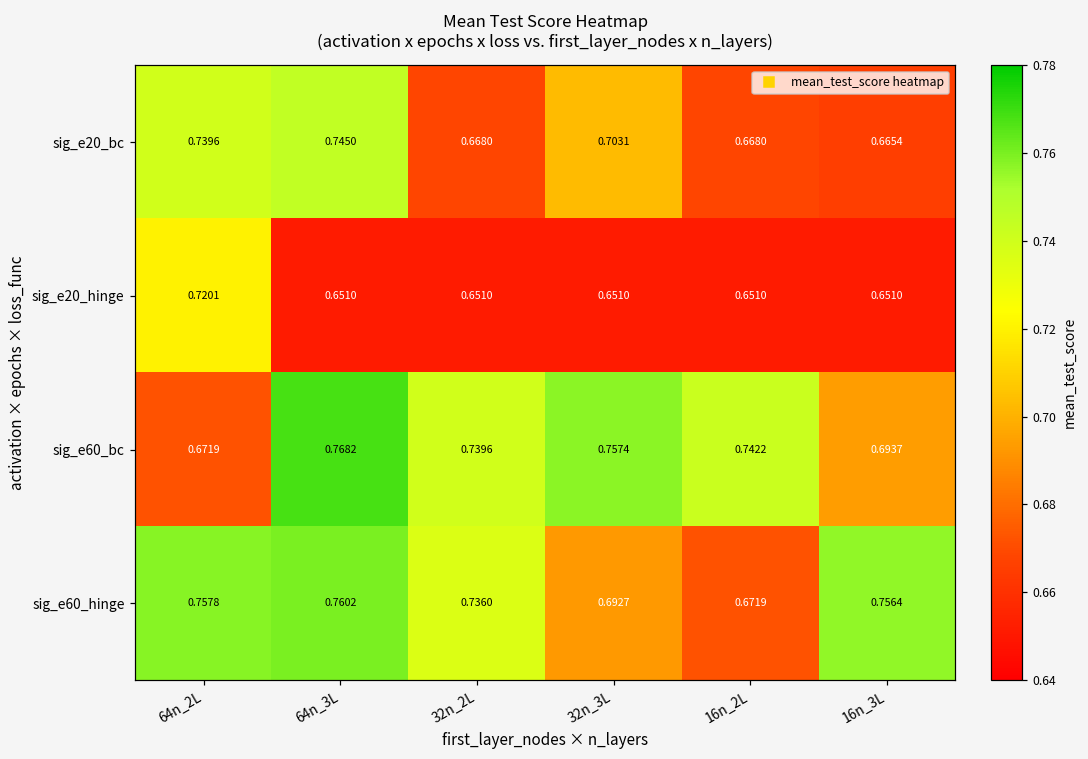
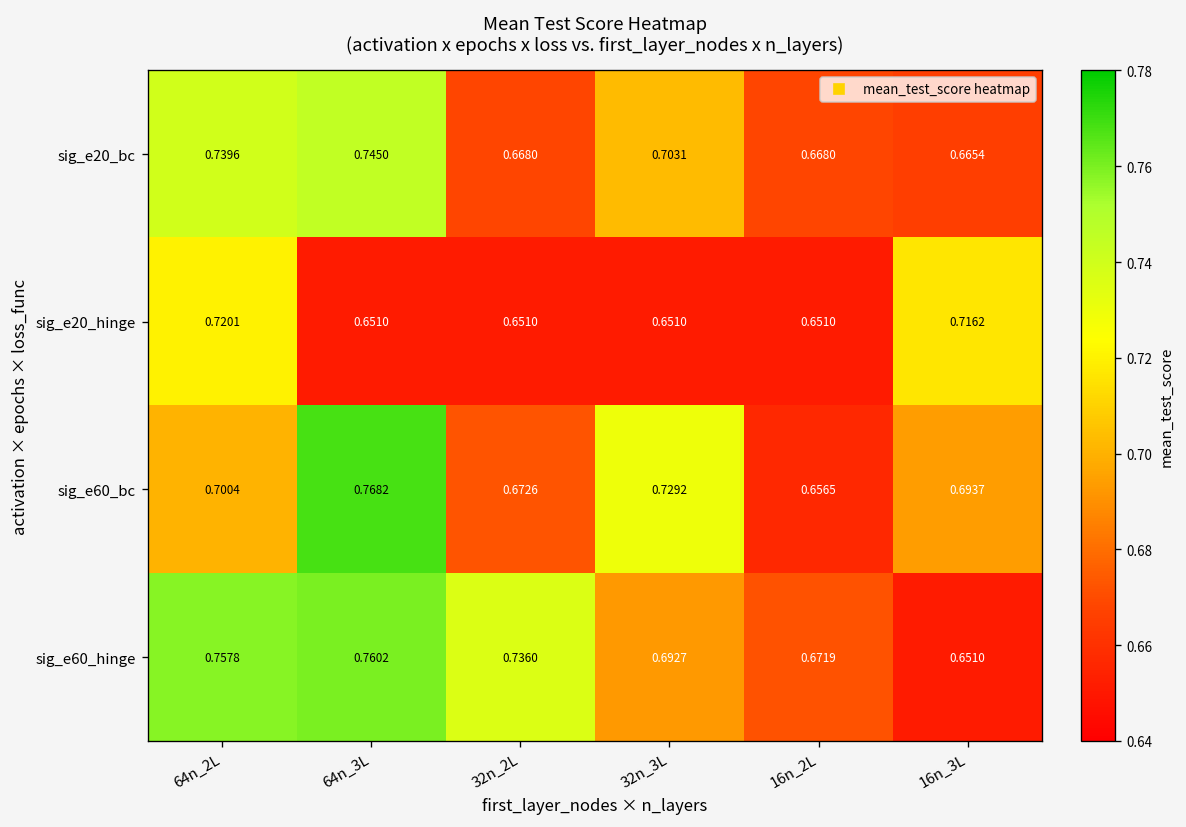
sig_e20_hinge, 16n_3L: 0.6510 -> 0.7162
sig_e60_bc, 64n_2L: 0.6719 -> 0.7004
sig_e60_bc, 32n_2L: 0.7396 -> 0.6726
sig_e60_bc, 32n_3L: 0.7574 -> 0.7292
sig_e60_bc, 16n_2L: 0.7422 -> 0.6565
sig_e60_hinge, 16n_3L: 0.7564 -> 0.6510
